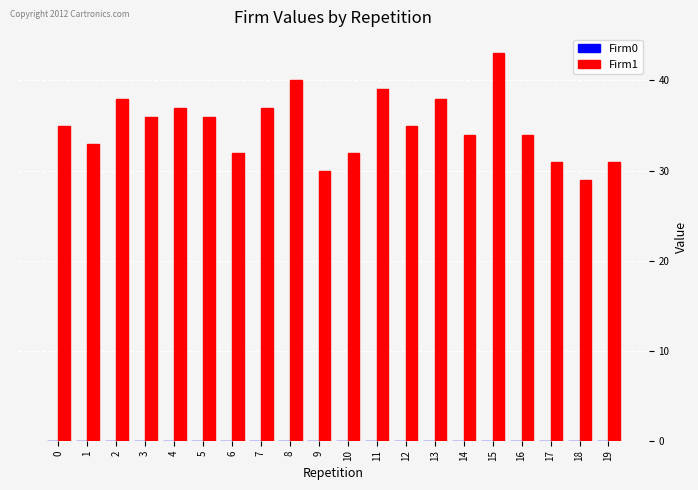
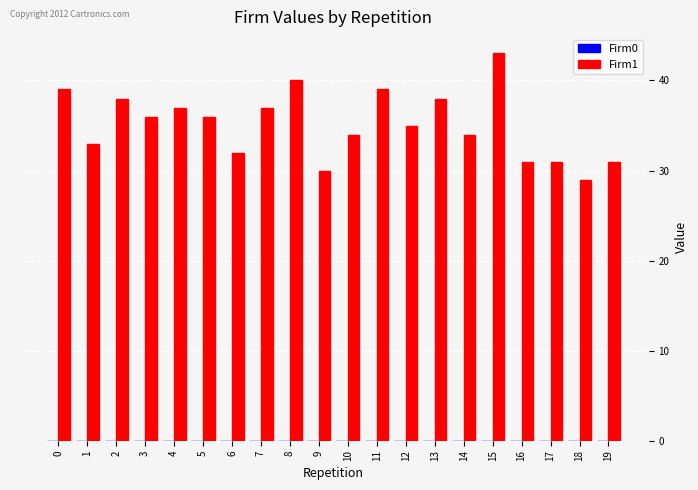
Firm1, 0: 35 -> 39
Firm1, 10: 32 -> 34
Firm1, 16: 34 -> 31
